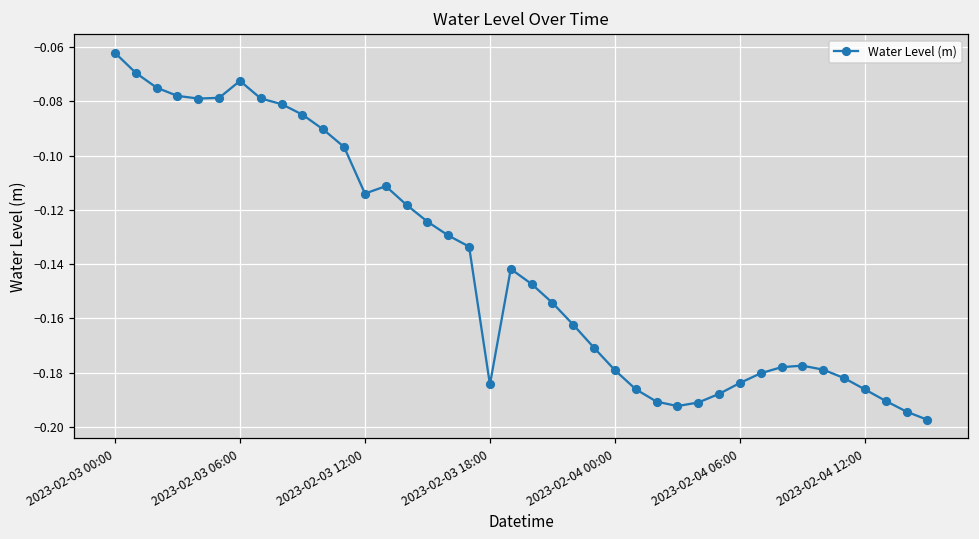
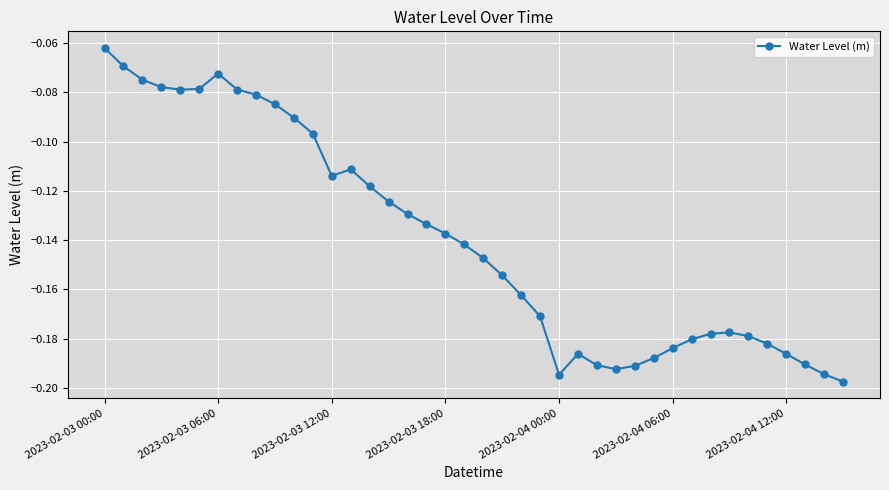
2023-02-03 18:00: -0.184 -> -0.137
2023-02-04 00:00: -0.179 -> -0.195
